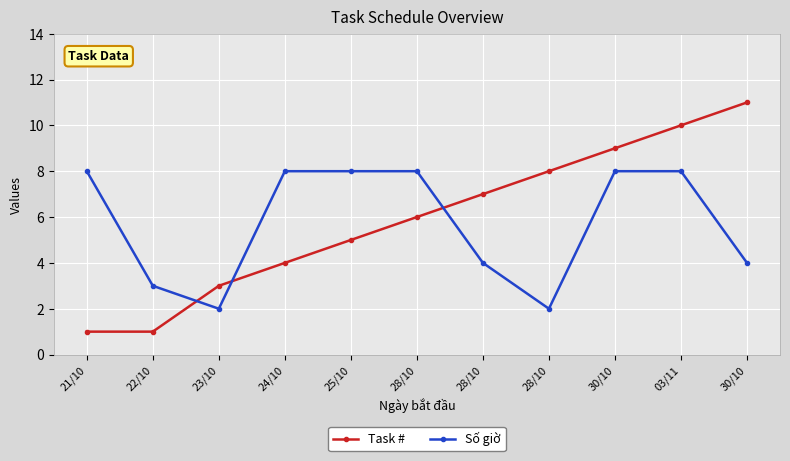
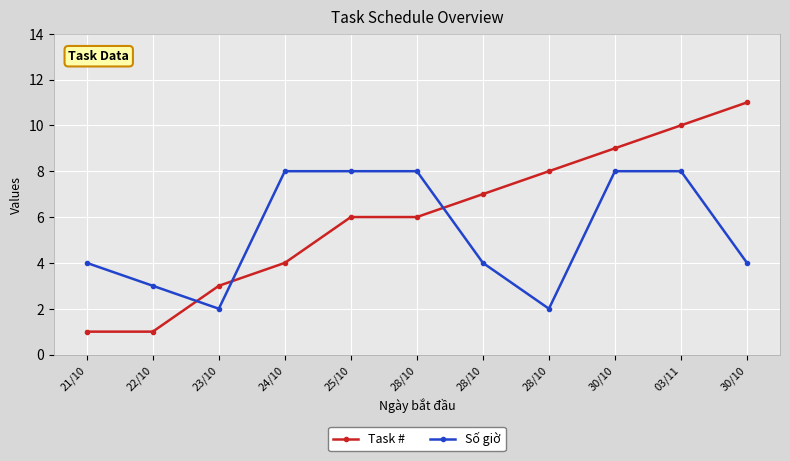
Số giờ, 21/10: 8 -> 4
Task #, 25/10: 5 -> 6
